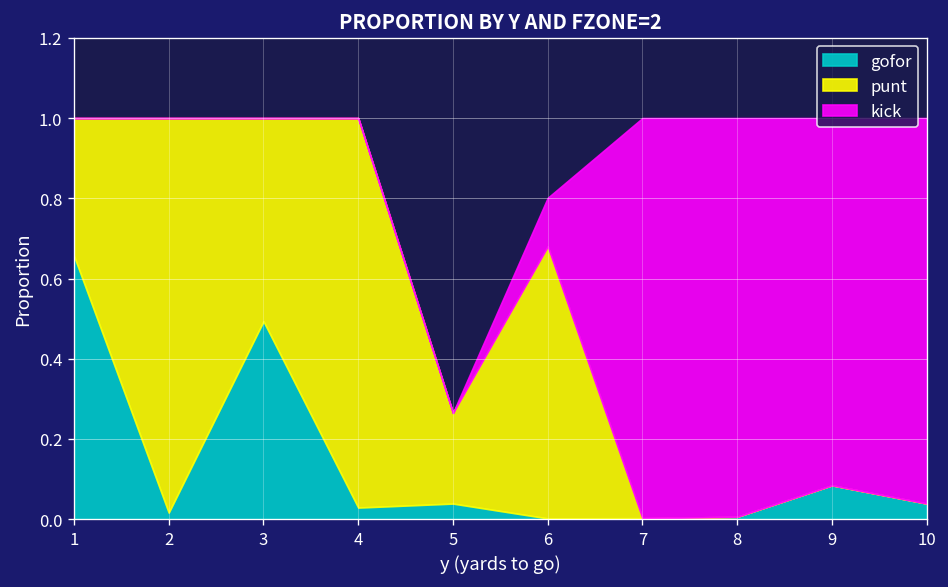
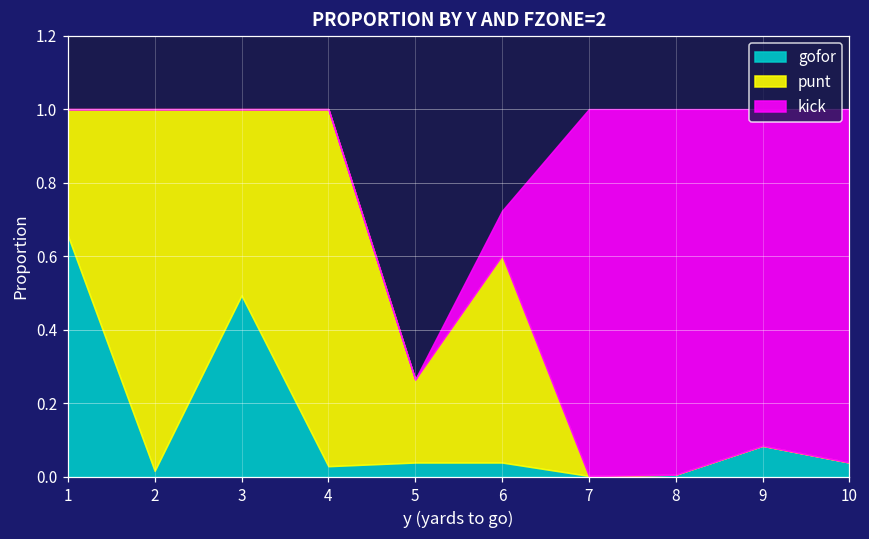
gofor, 6: 0.00 -> 0.04
punt, 6: 0.68 -> 0.56
